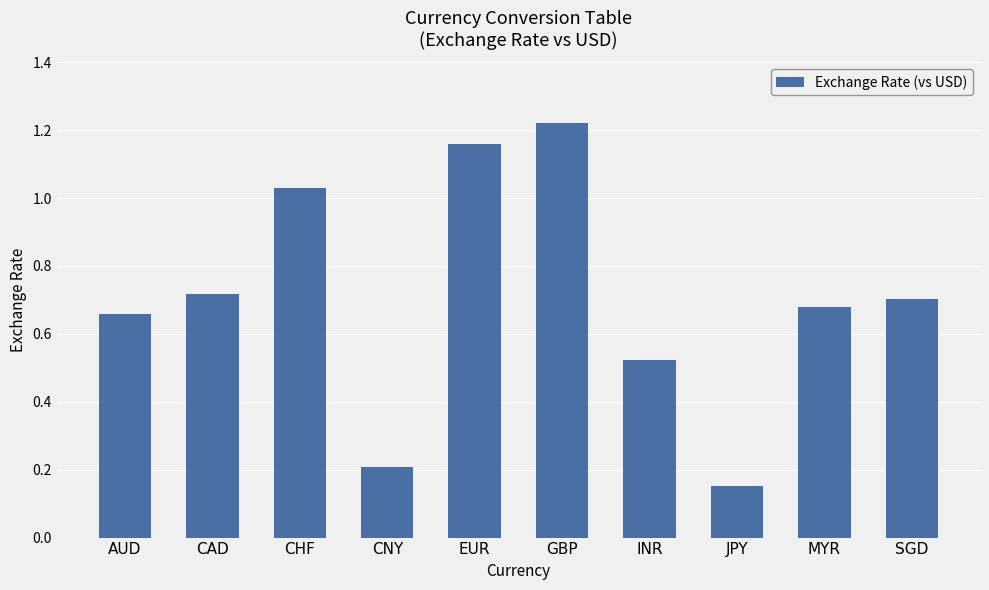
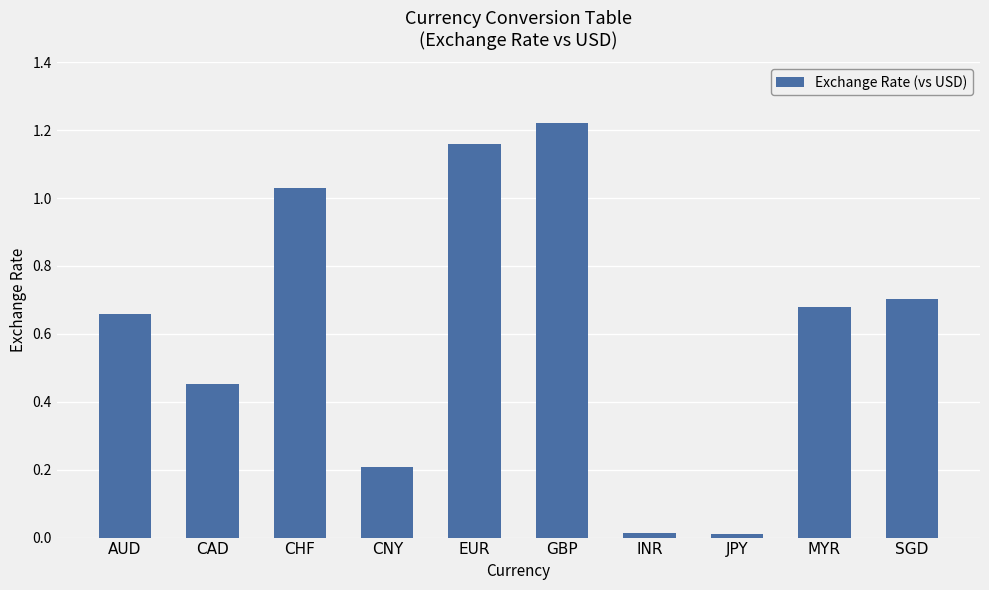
CAD: 0.72 -> 0.45
INR: 0.52 -> 0.01
JPY: 0.15 -> 0.01
